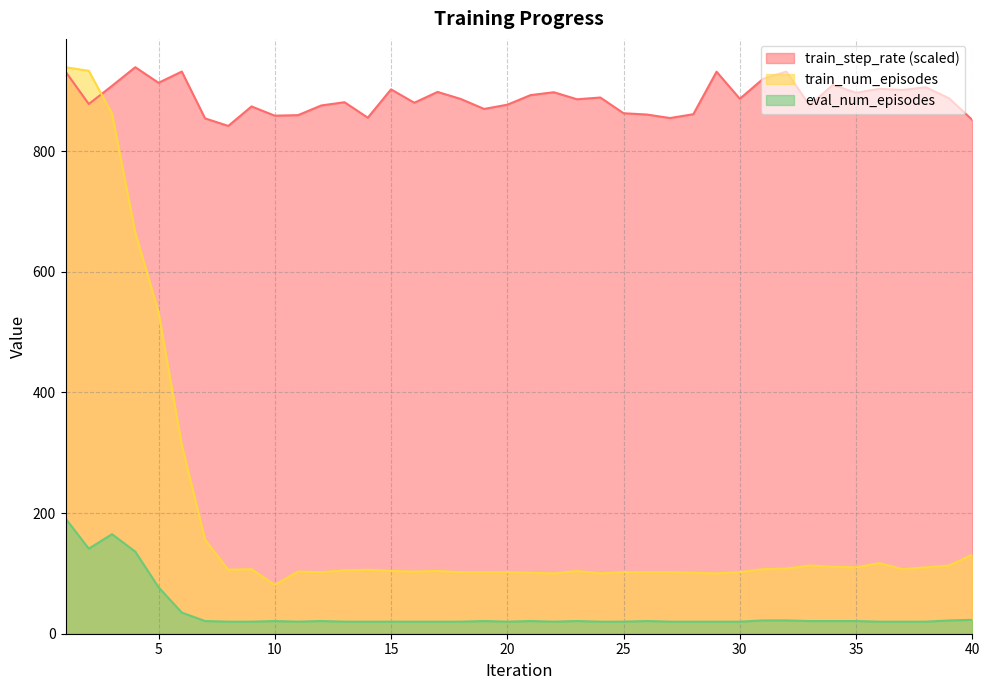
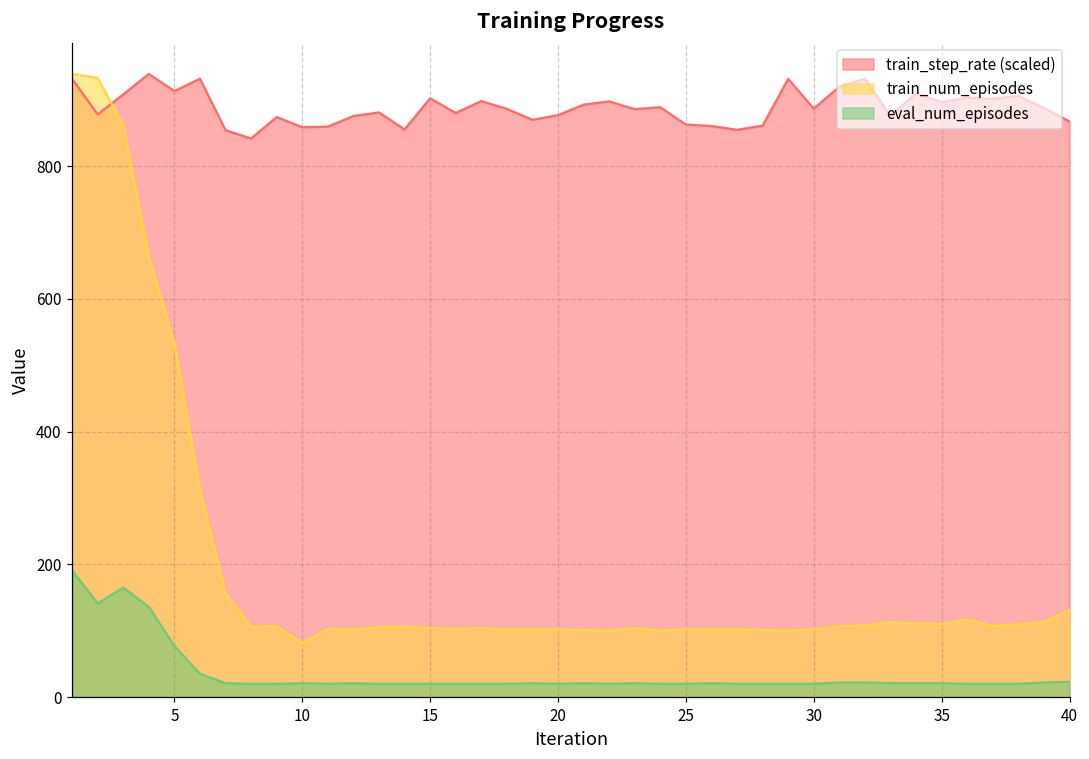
train_step_rate (scaled), 40: 850 -> 870
